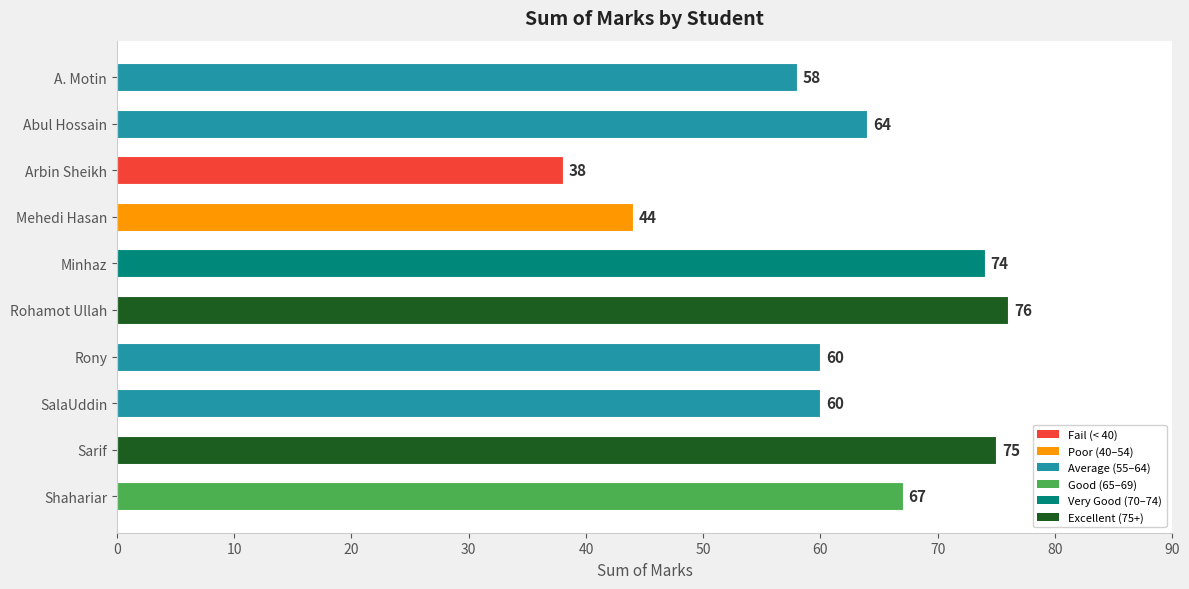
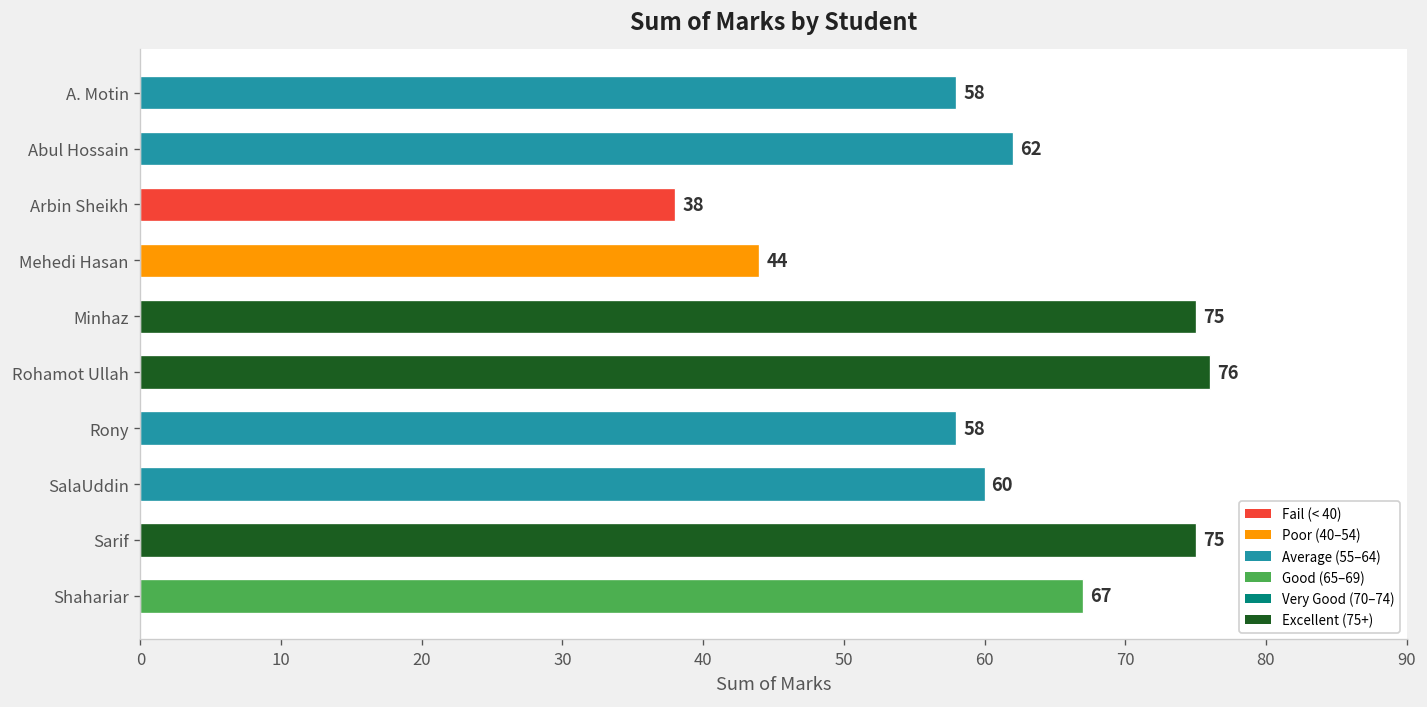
Abul Hossain: 64 -> 62
Minhaz: 74 -> 75
Rony: 60 -> 58
